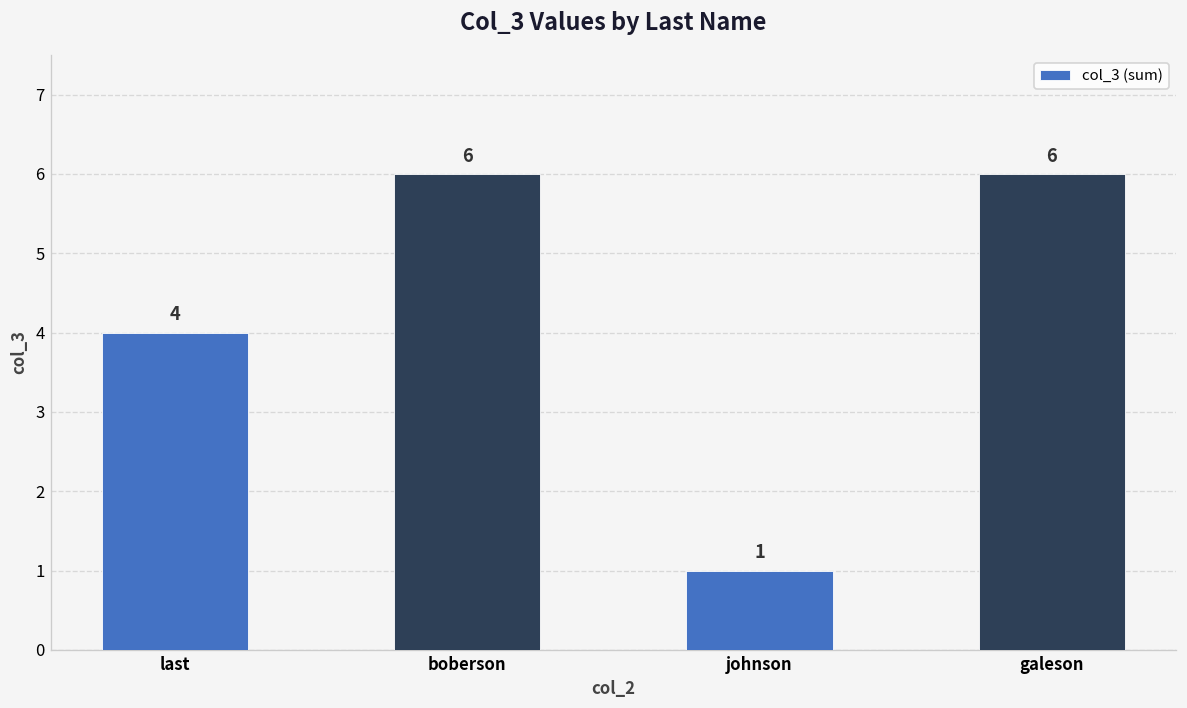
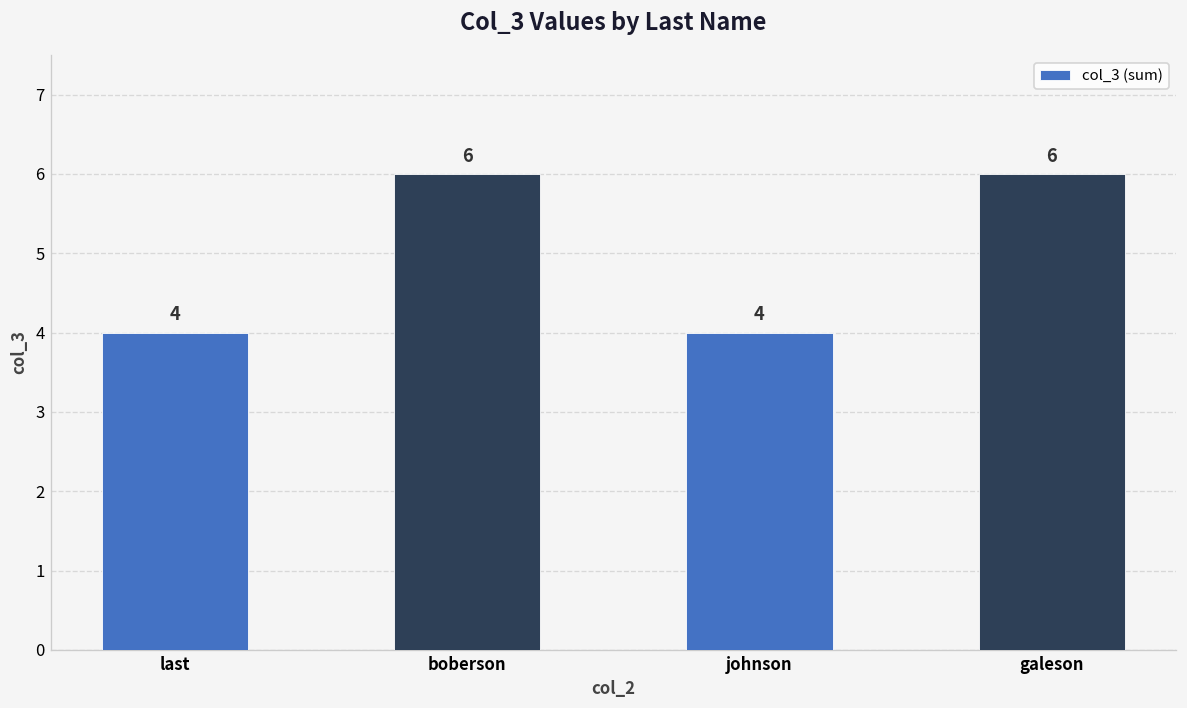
johnson: 1 -> 4
